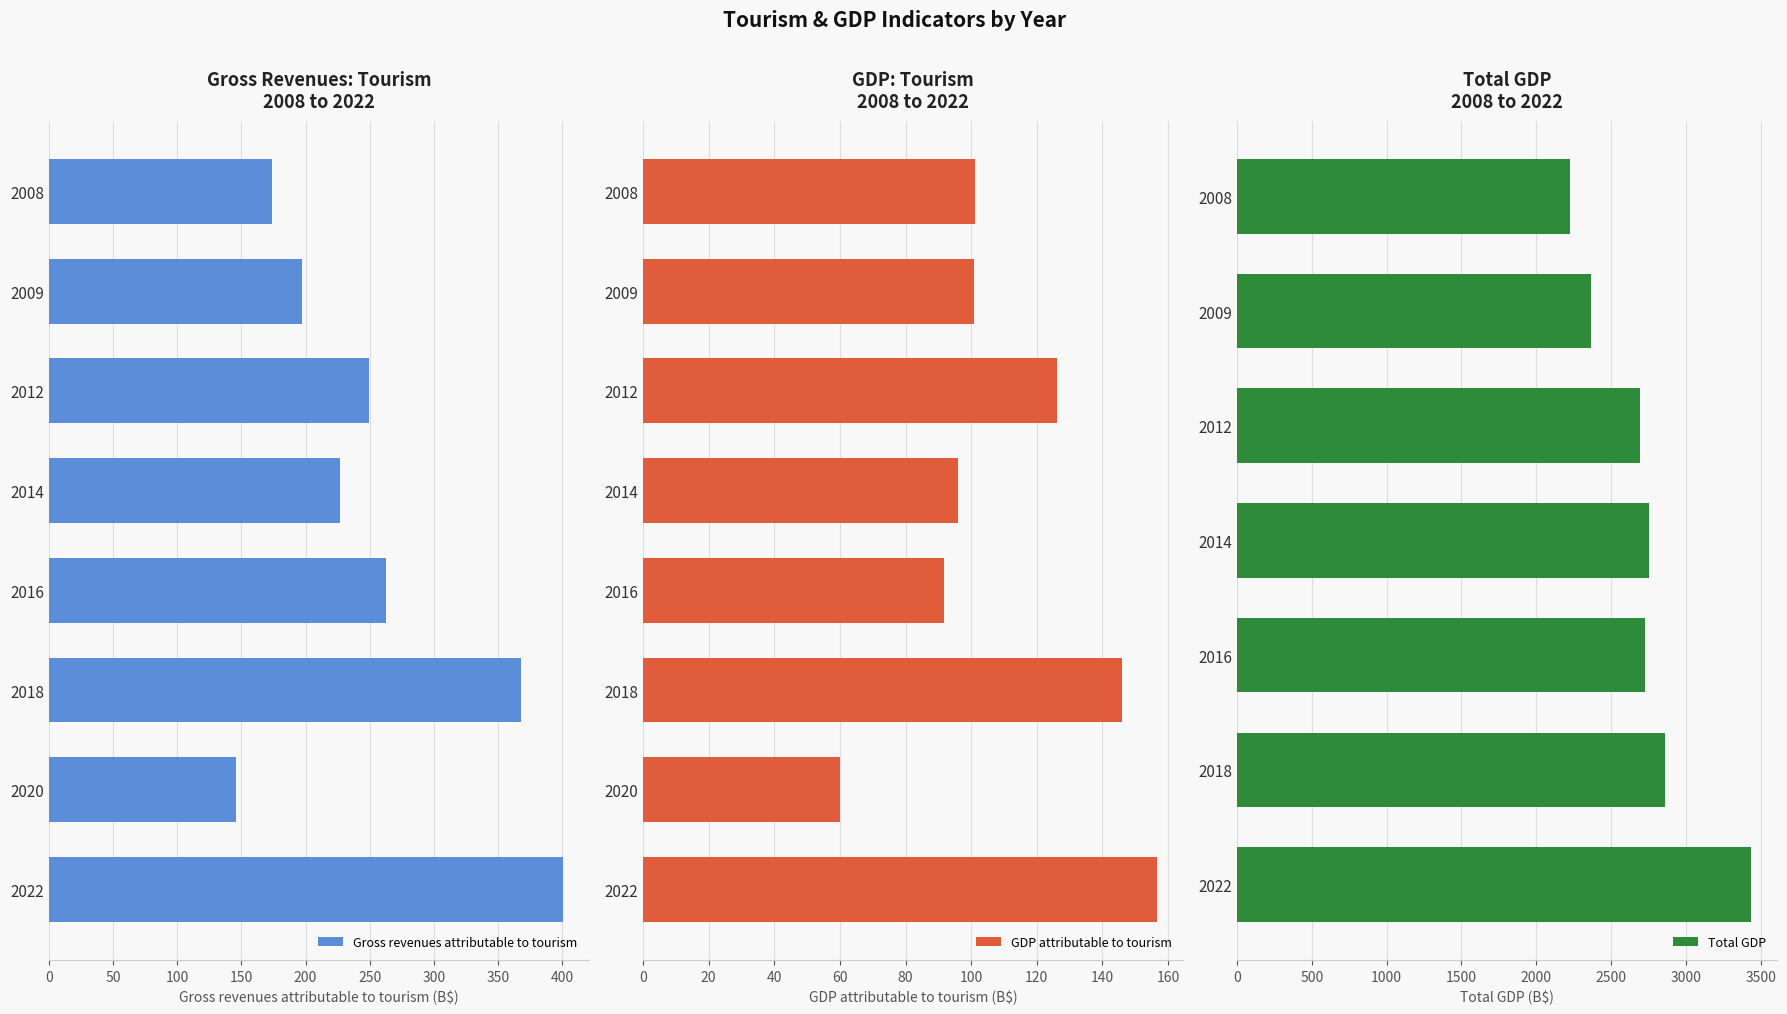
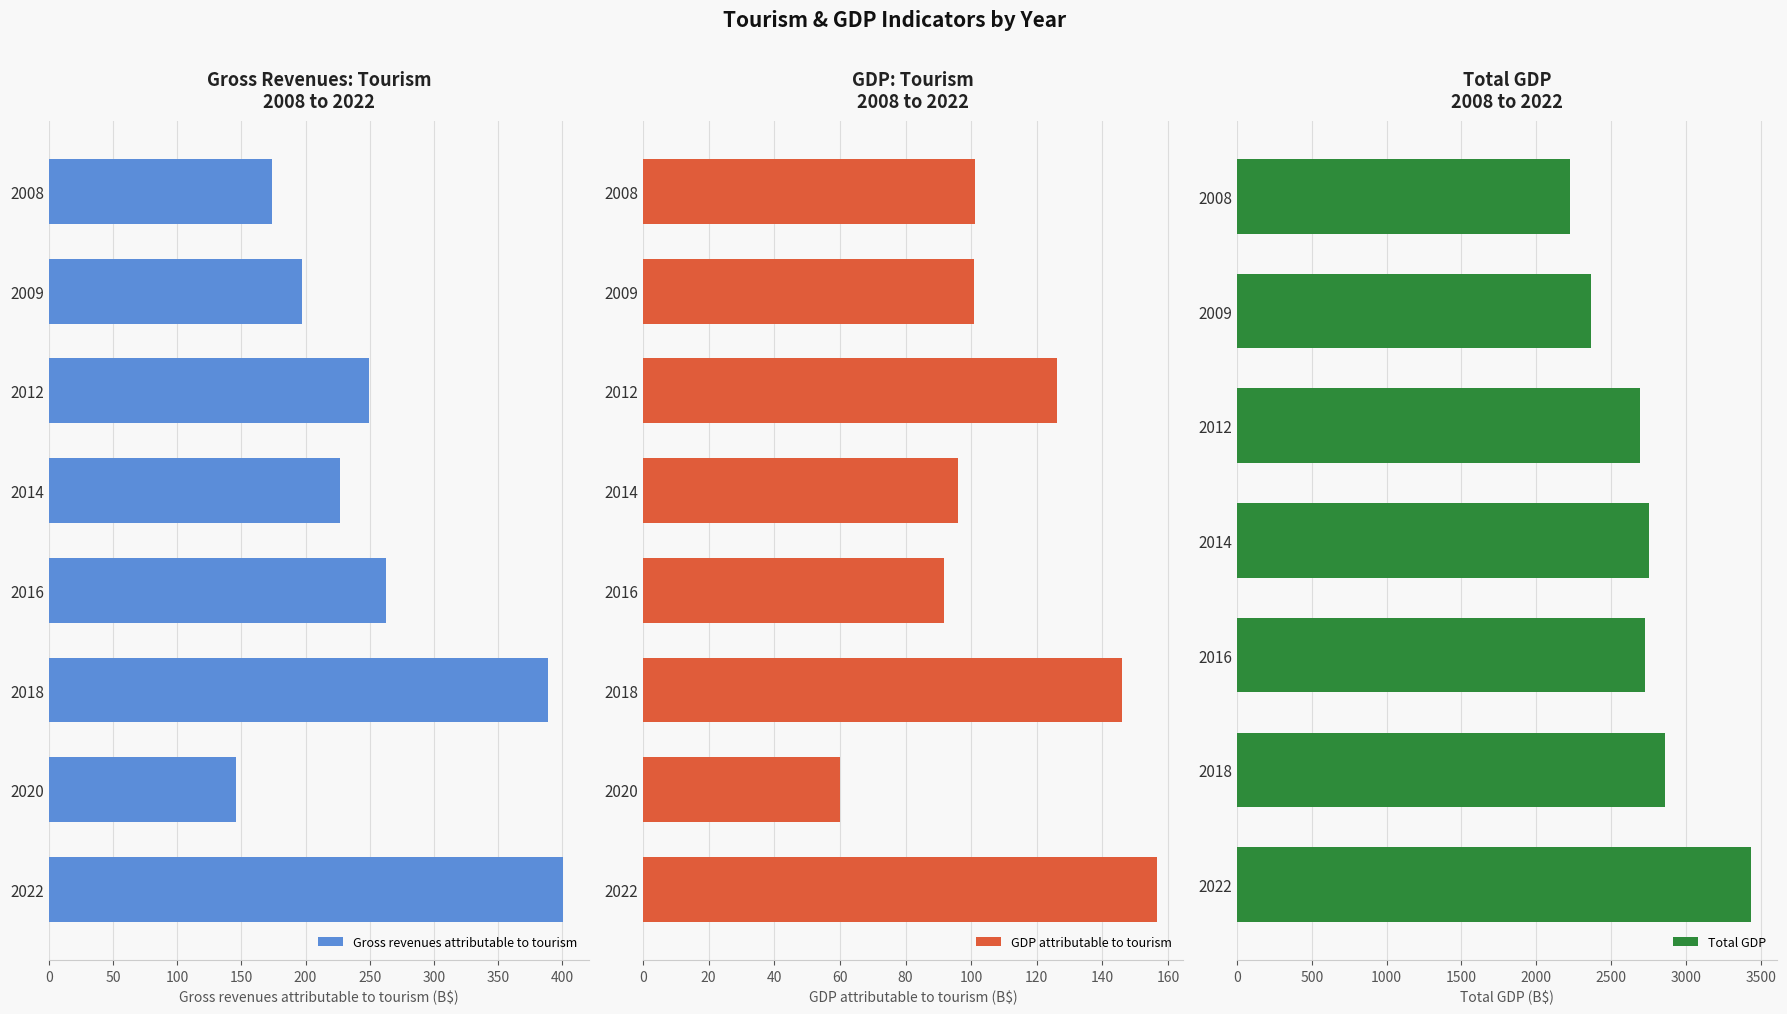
Gross Revenues: Tourism 2008 to 2022, 2018: 368 -> 389
